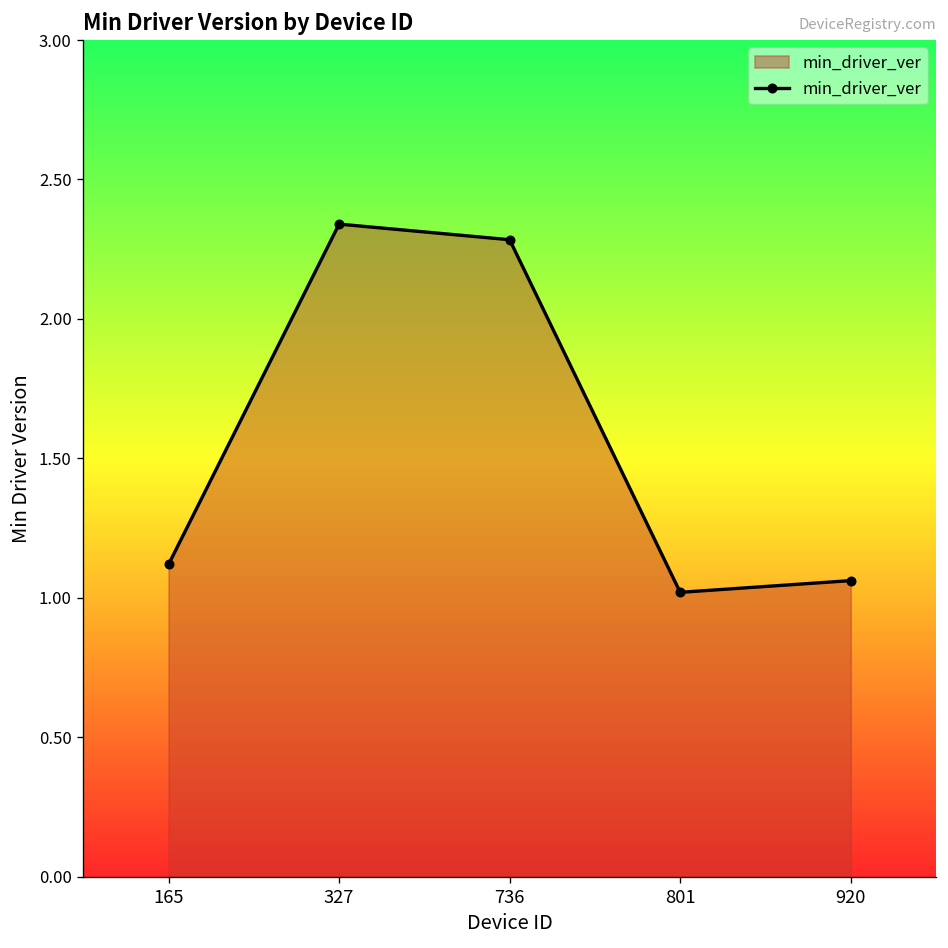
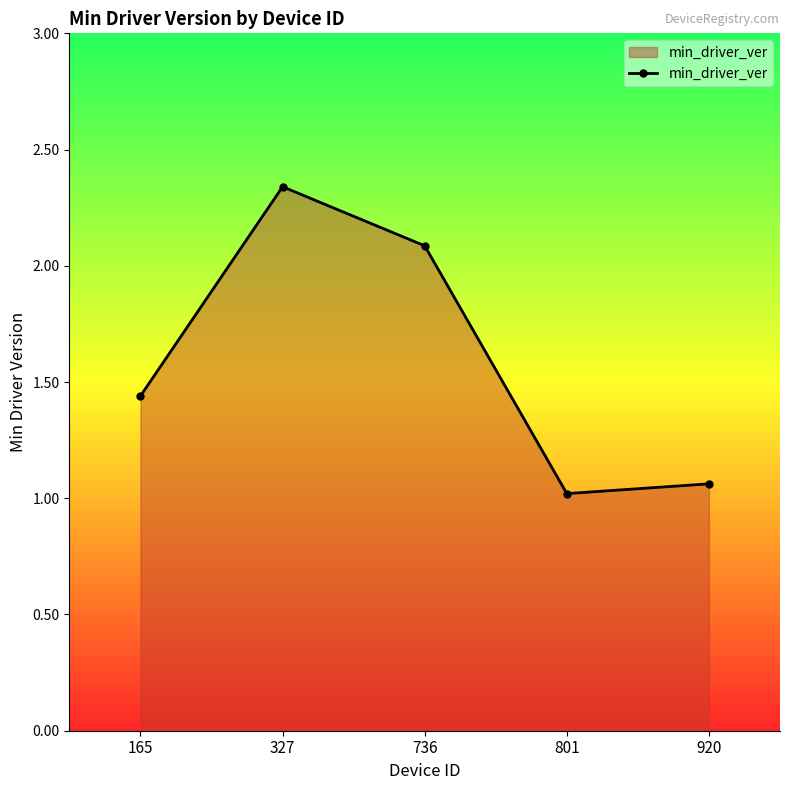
165: 1.12 -> 1.44
736: 2.28 -> 2.09
